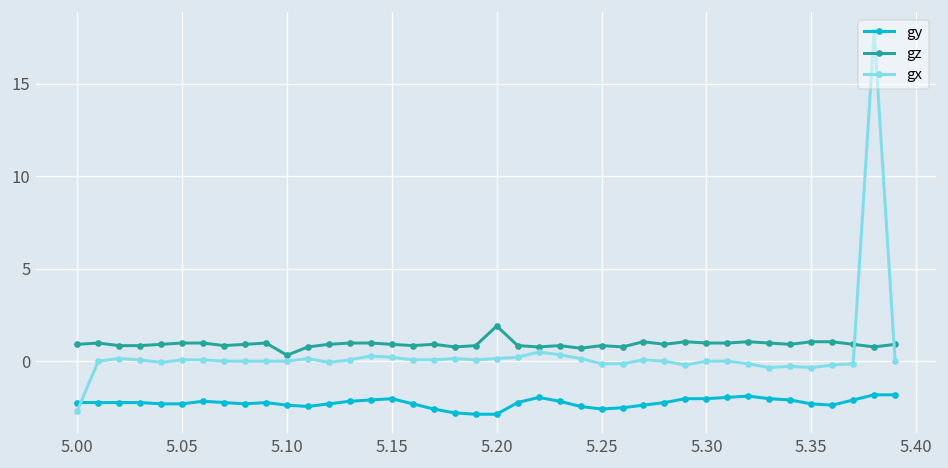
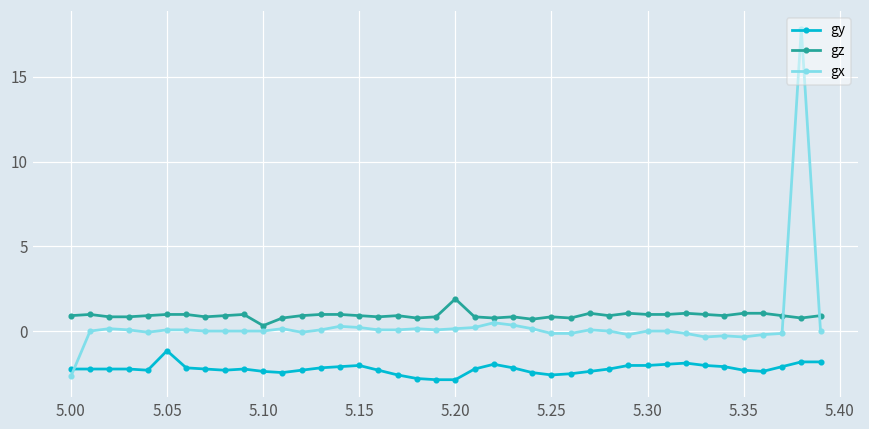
gy, 5.05: -2.3 -> -1.2
